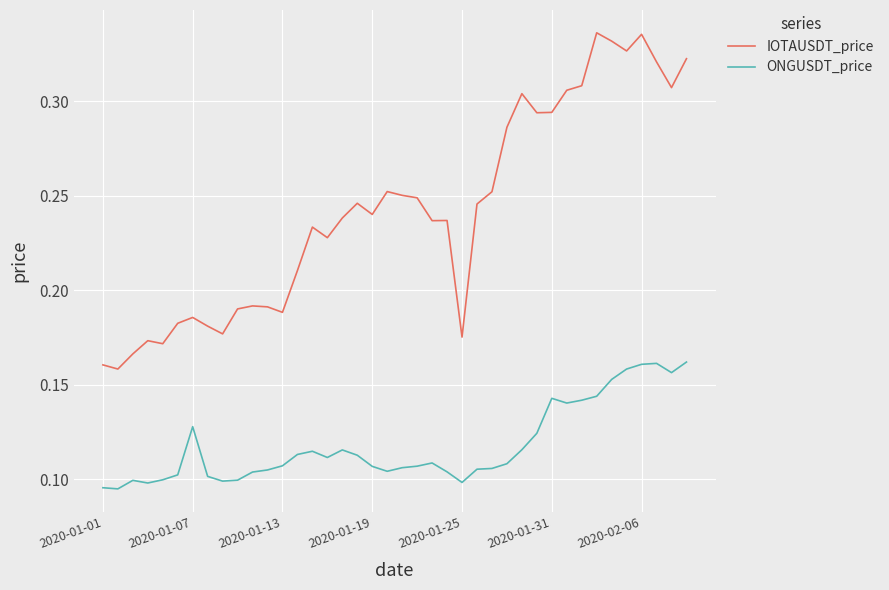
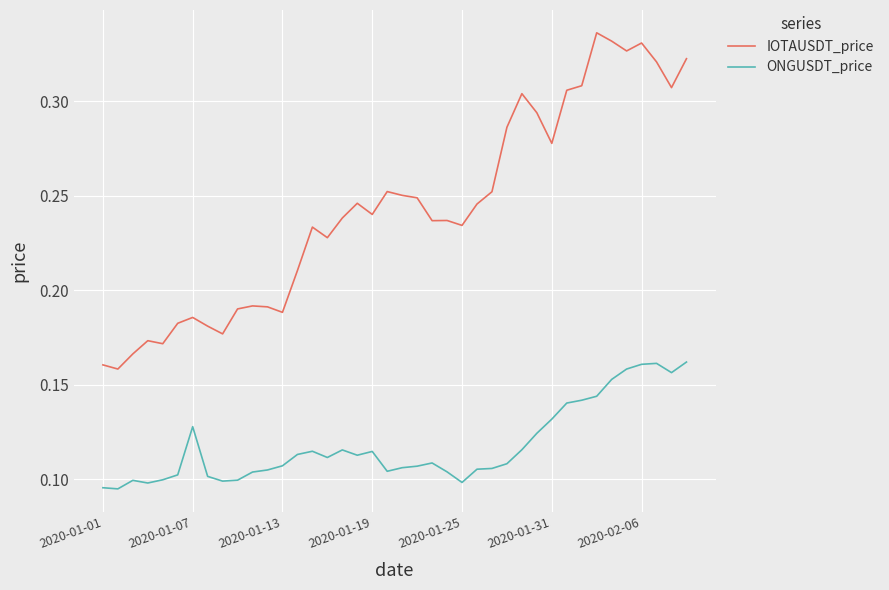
ONGUSDT_price, 2020-01-19: 0.107 -> 0.115
IOTAUSDT_price, 2020-01-25: 0.175 -> 0.234
IOTAUSDT_price, 2020-01-31: 0.294 -> 0.278
ONGUSDT_price, 2020-01-31: 0.143 -> 0.132
IOTAUSDT_price, 2020-02-06: 0.336 -> 0.331
